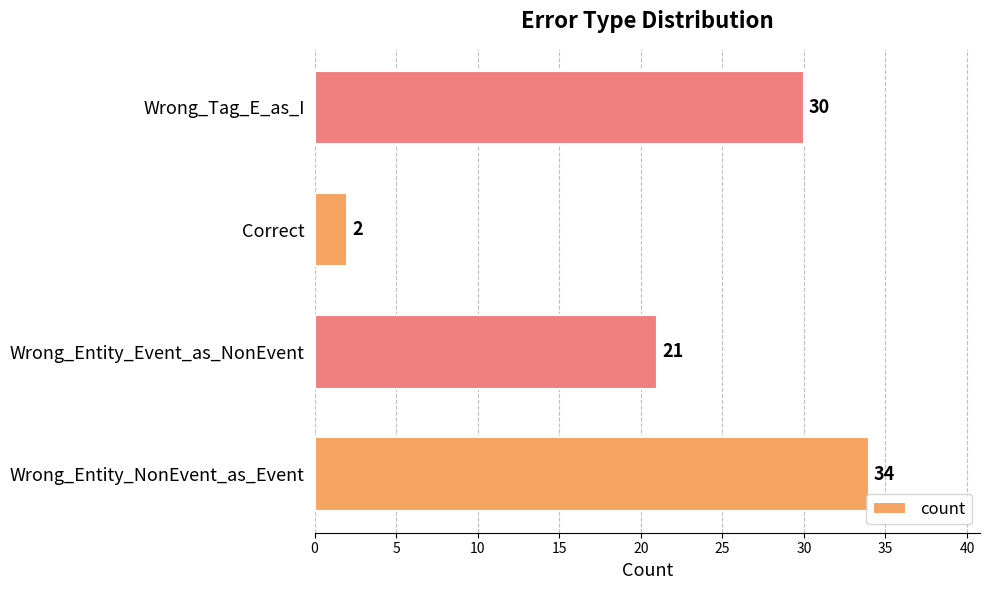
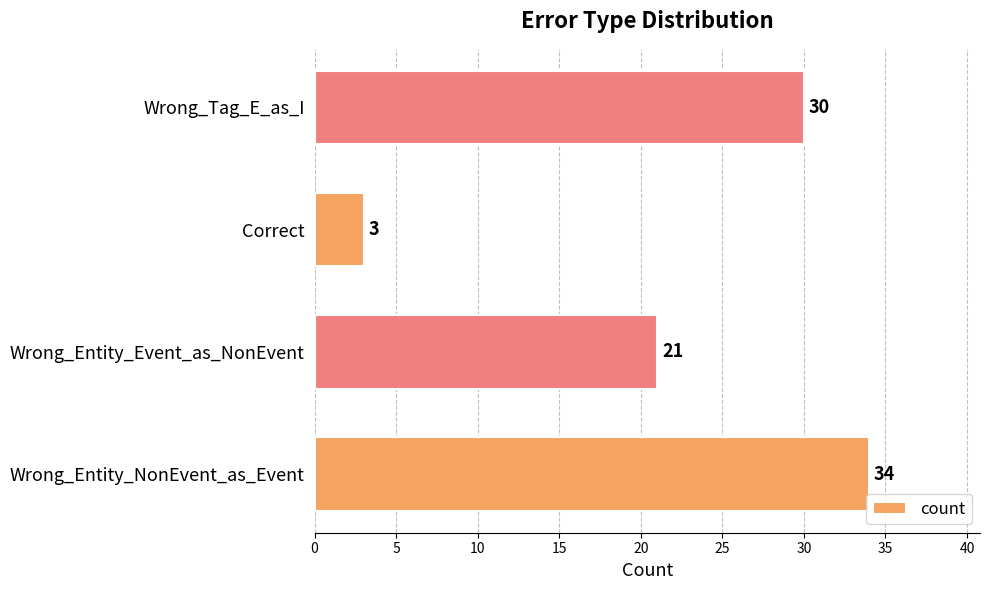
Correct: 2 -> 3
